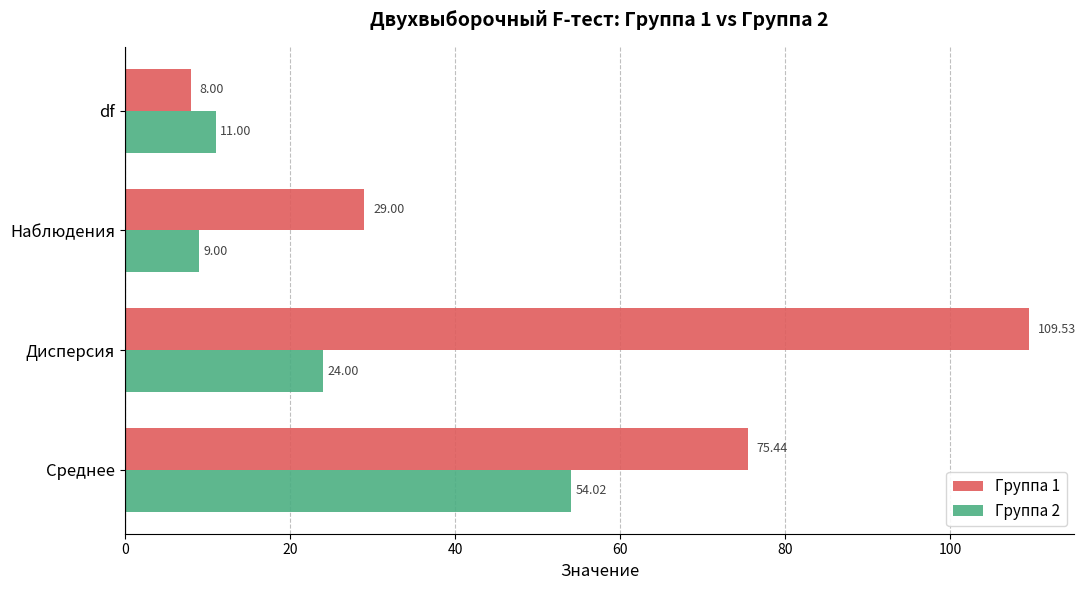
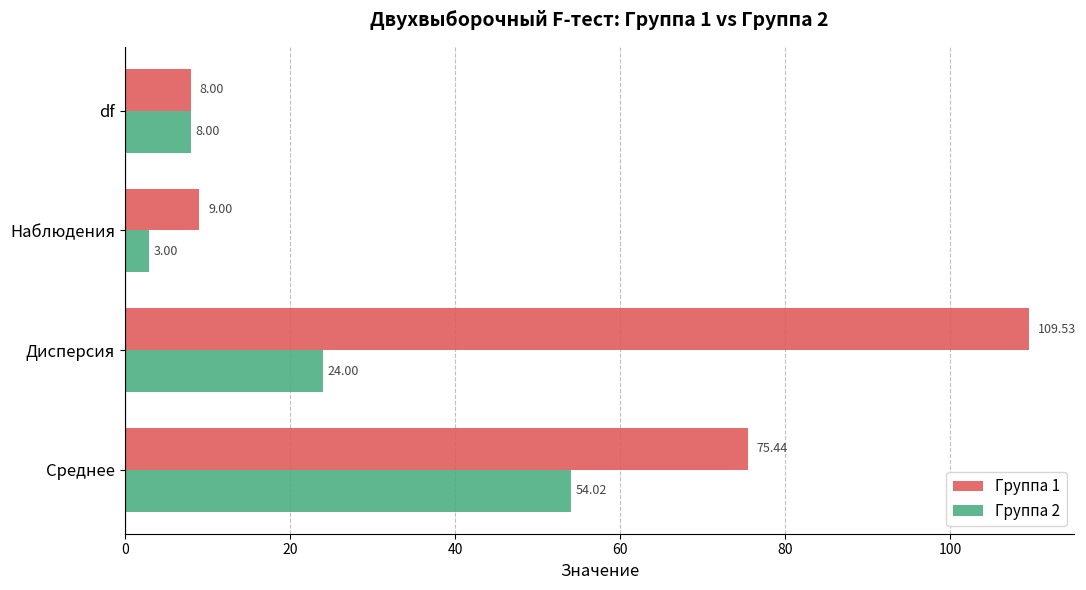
Группа 2, df: 11.00 -> 8.00
Группа 1, Наблюдения: 29.00 -> 9.00
Группа 2, Наблюдения: 9.00 -> 3.00
